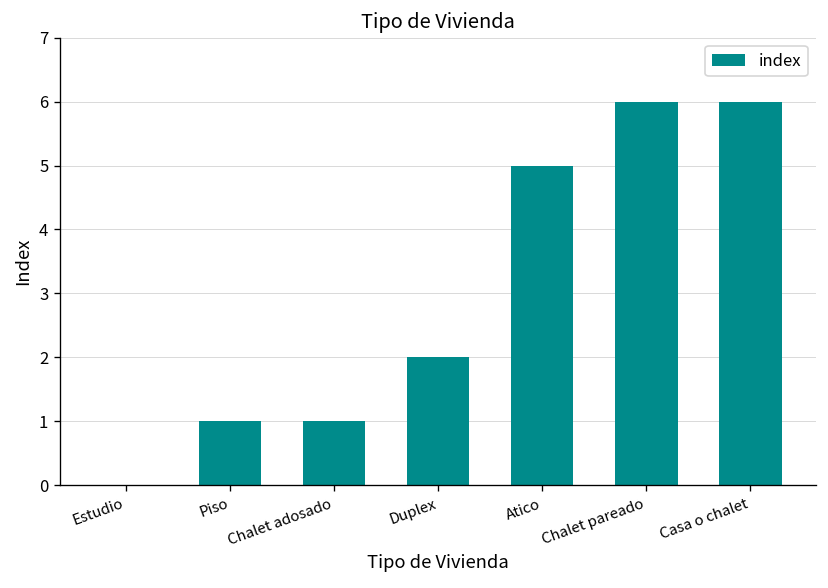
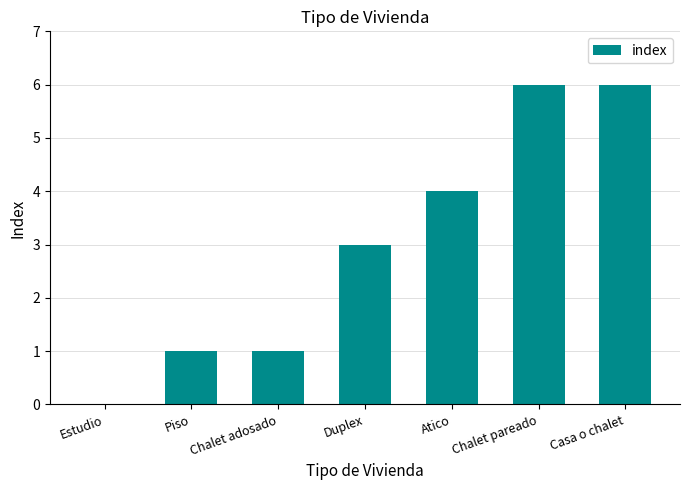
Duplex: 2 -> 3
Atico: 5 -> 4
